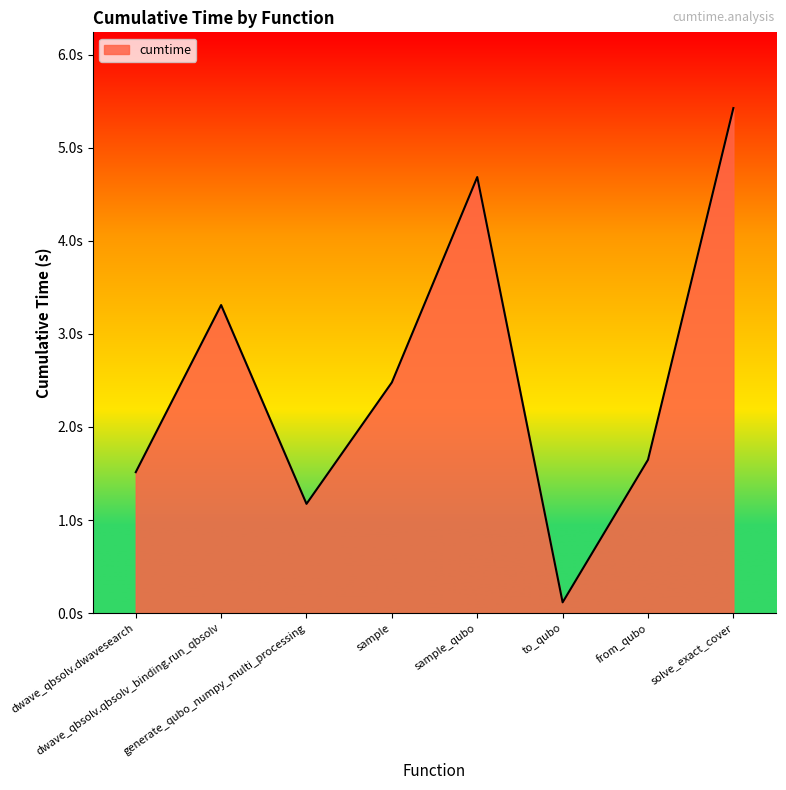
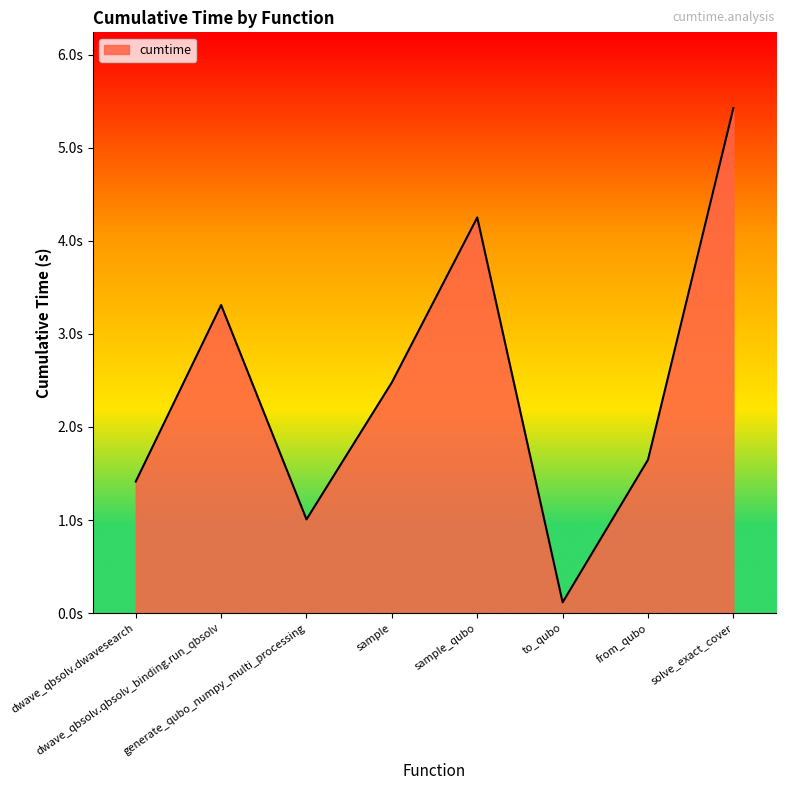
dwave_qbsolv.dwavesearch: 1.5s -> 1.4s
generate_qubo_numpy_multi_processing: 1.2s -> 1.0s
sample_qubo: 4.7s -> 4.3s
